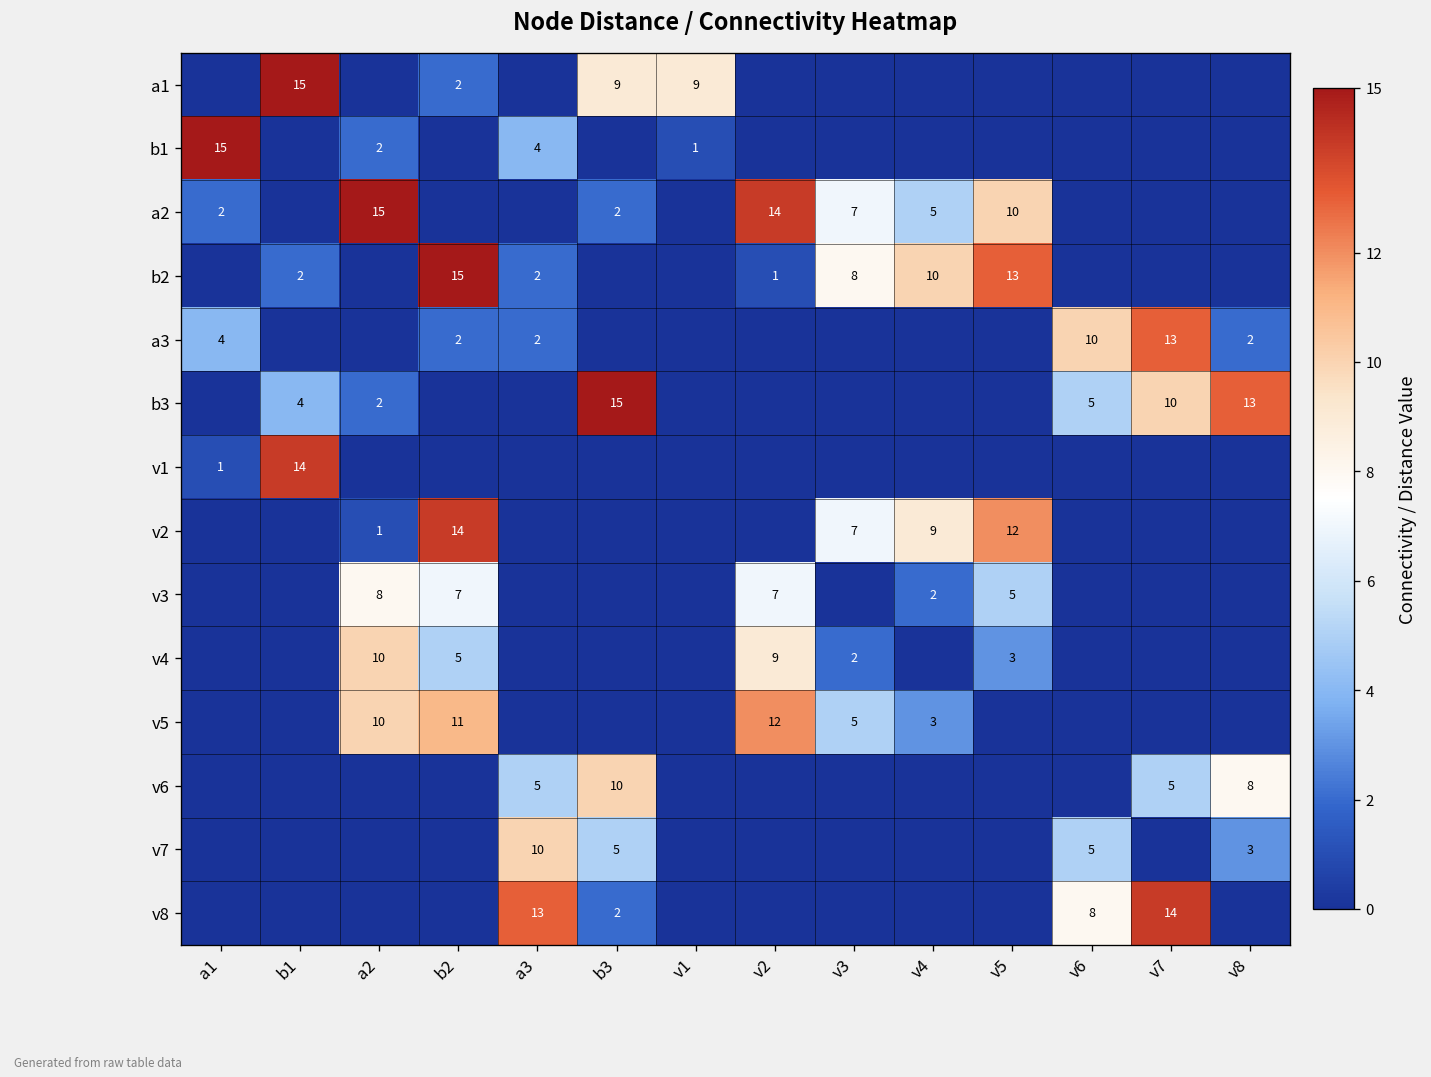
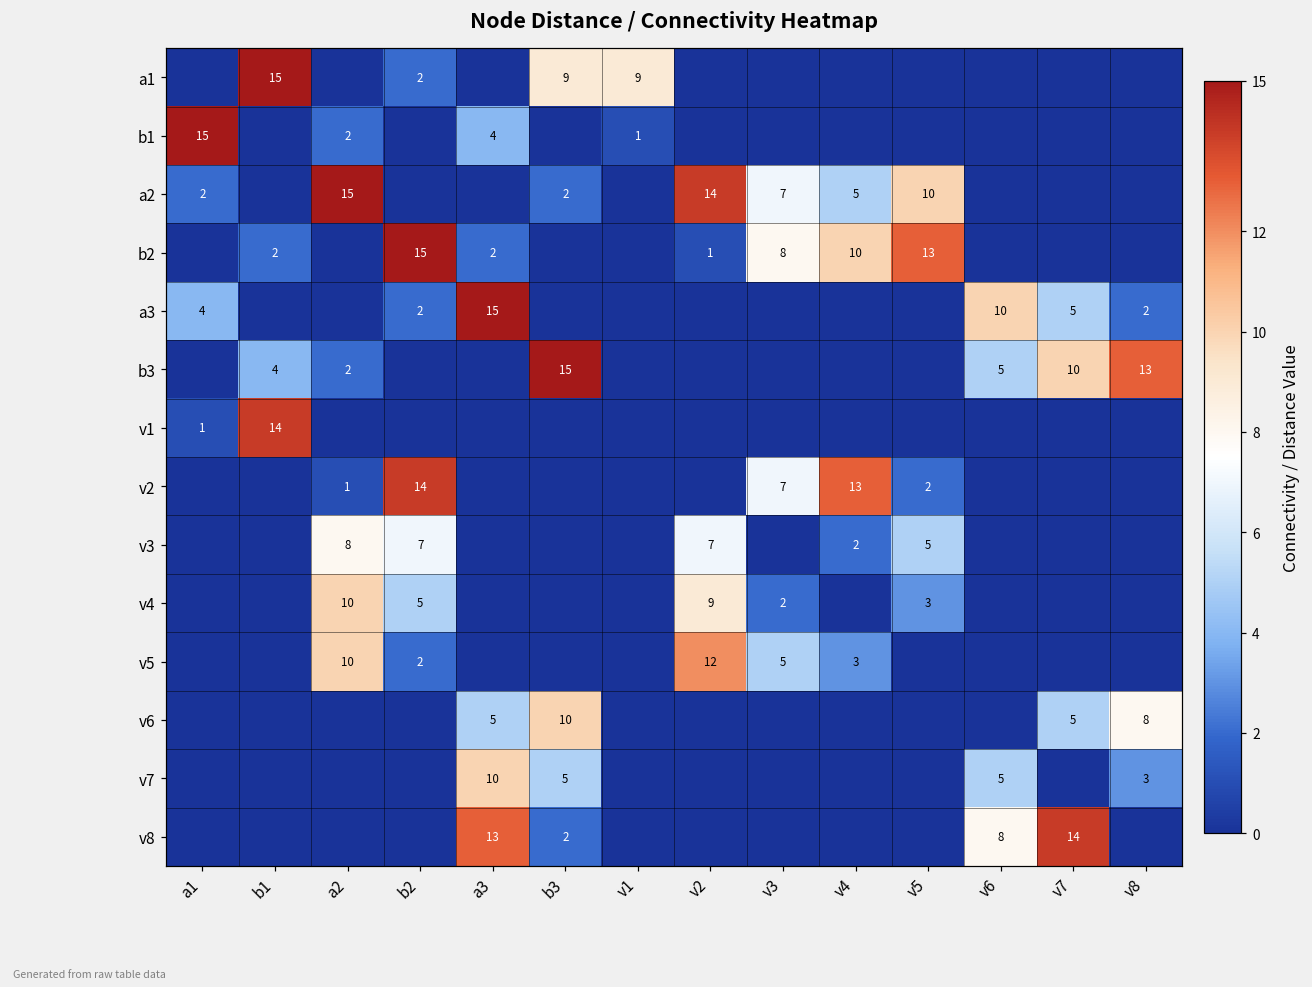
a3, a3: 2 -> 15
a3, v7: 13 -> 5
v2, v4: 9 -> 13
v2, v5: 12 -> 2
v5, b2: 11 -> 2
